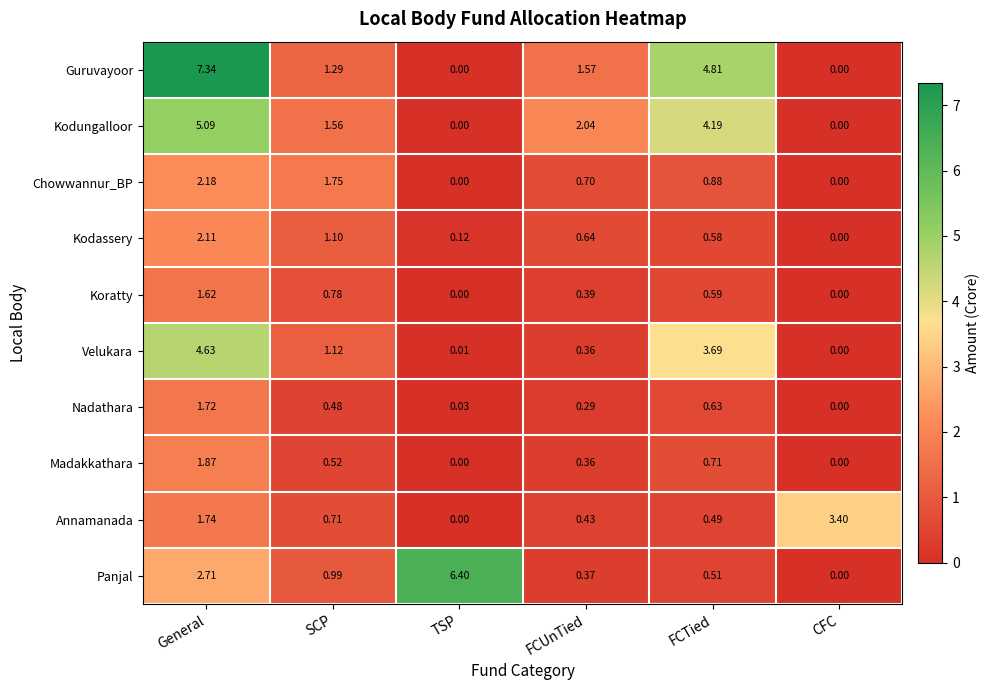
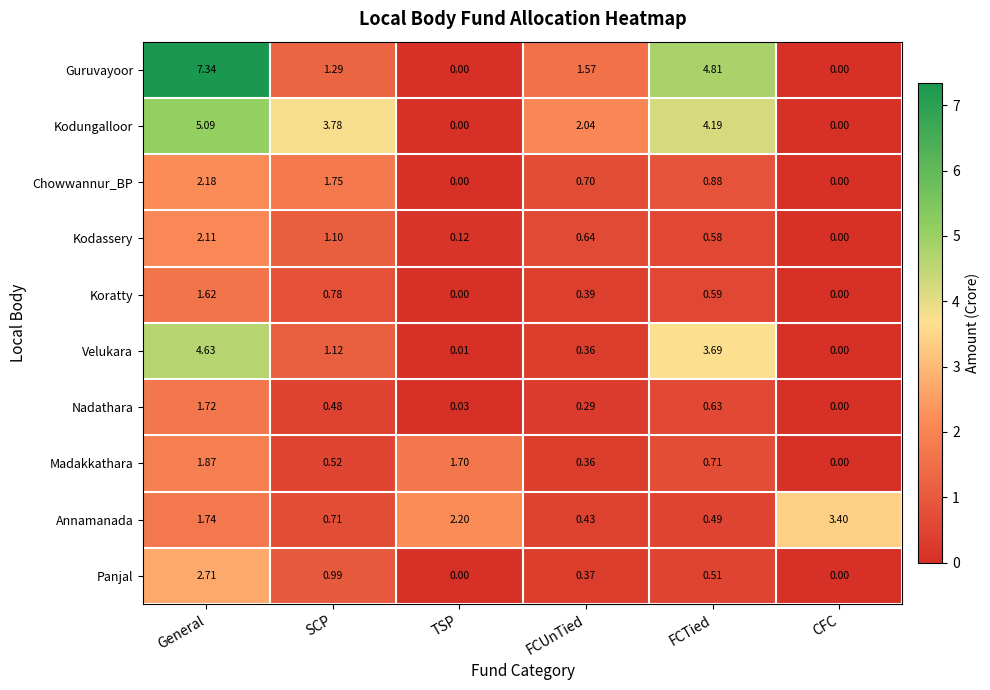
Kodungalloor, SCP: 1.56 -> 3.78
Madakkathara, TSP: 0.00 -> 1.70
Annamanada, TSP: 0.00 -> 2.20
Panjal, TSP: 6.40 -> 0.00
